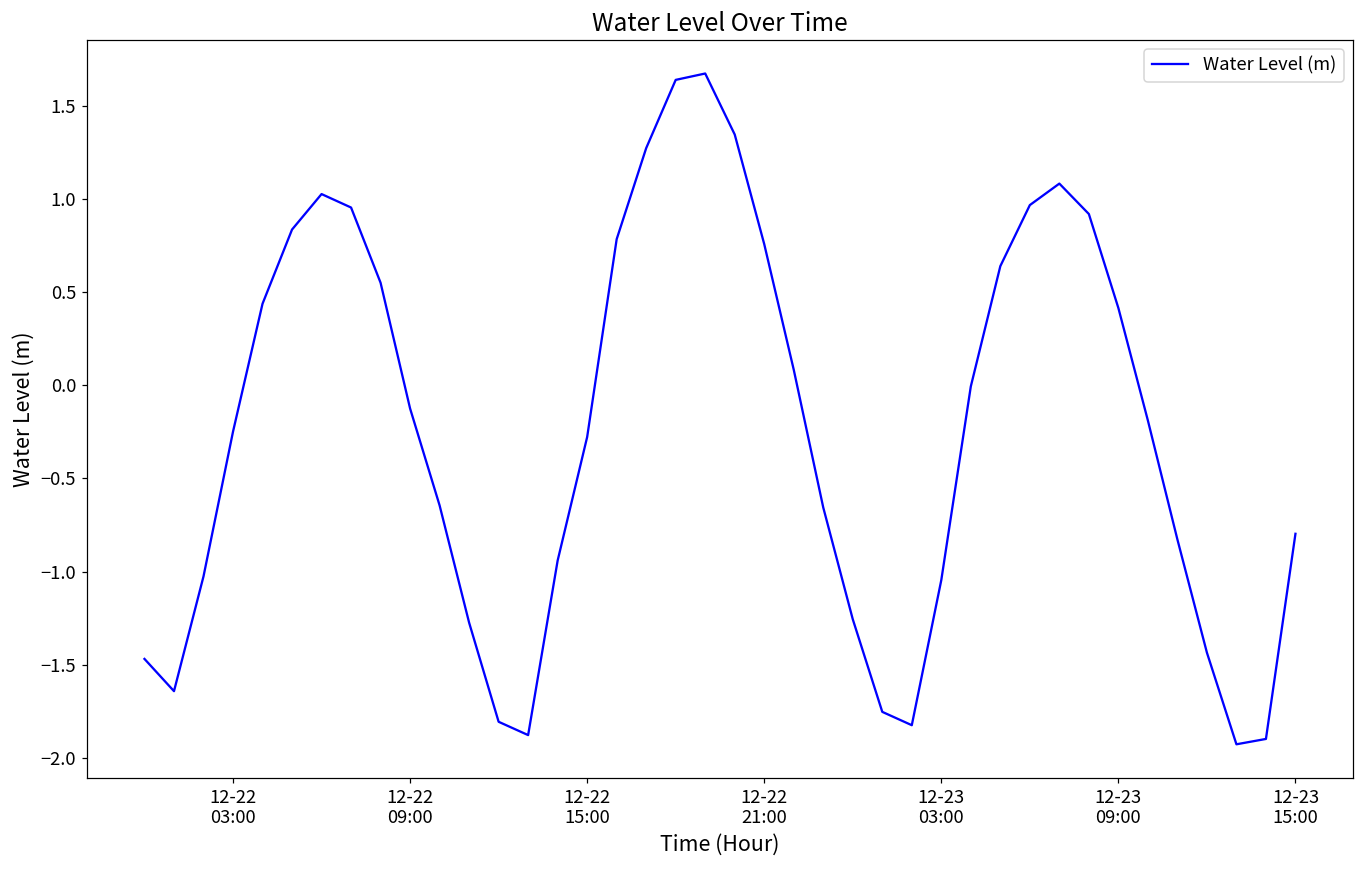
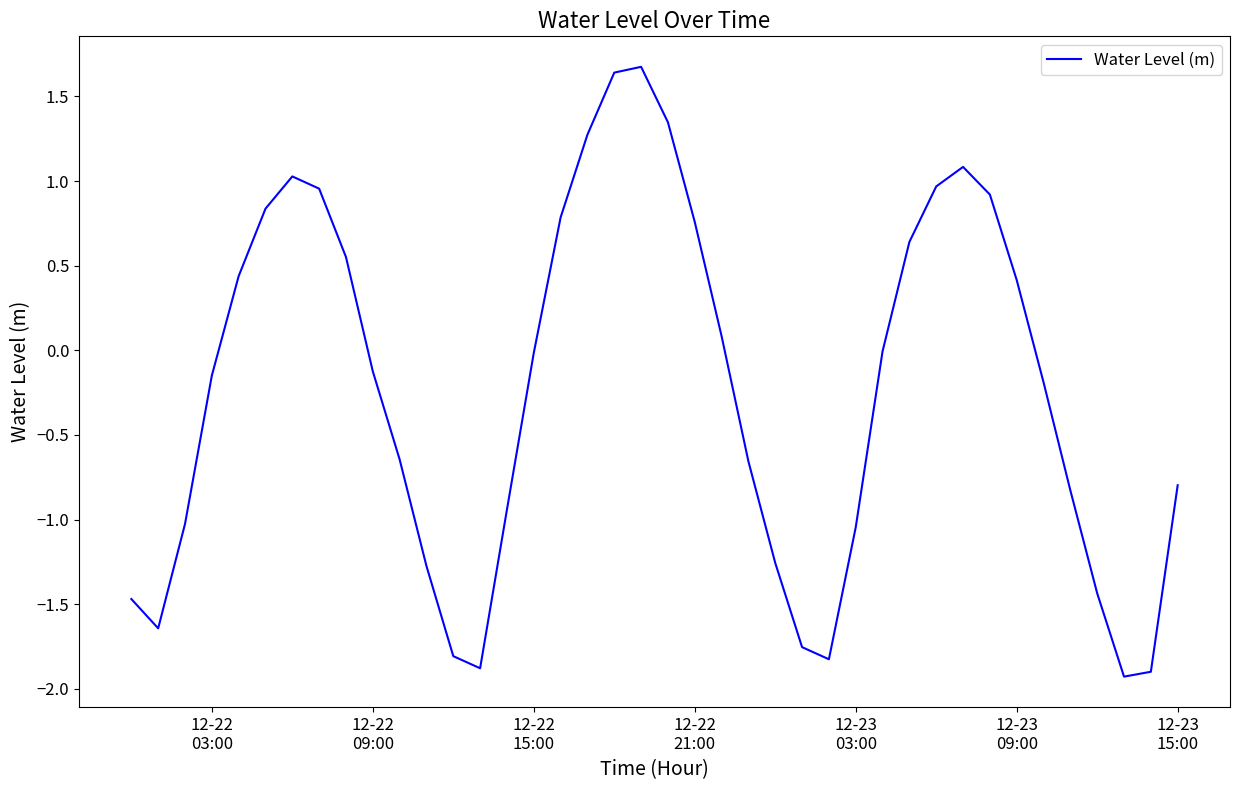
12-22 03:00: -0.25 -> -0.15
12-22 15:00: -0.28 -> -0.02
